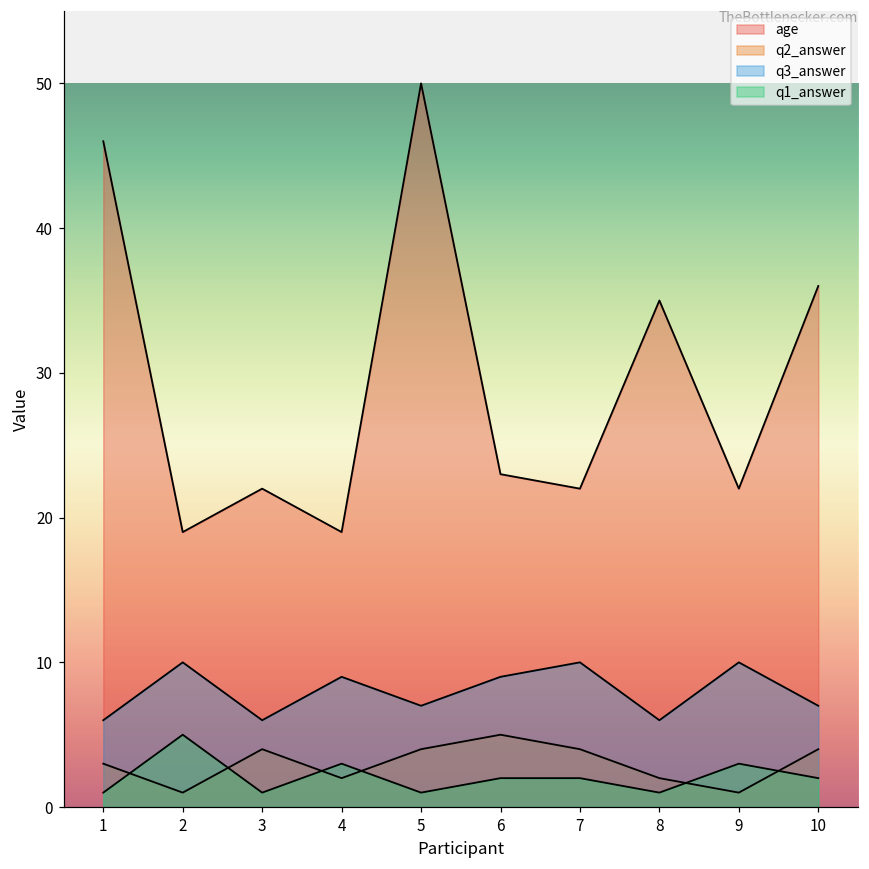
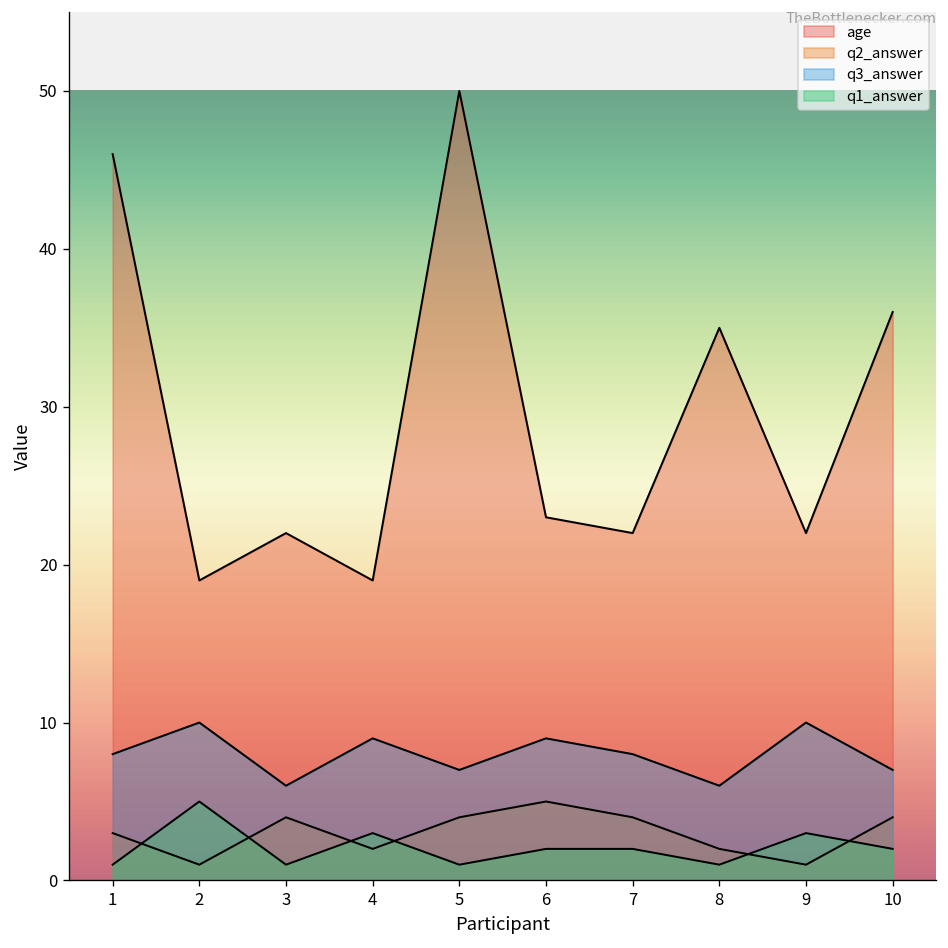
q3_answer, 1: 6 -> 8
q3_answer, 7: 10 -> 8
